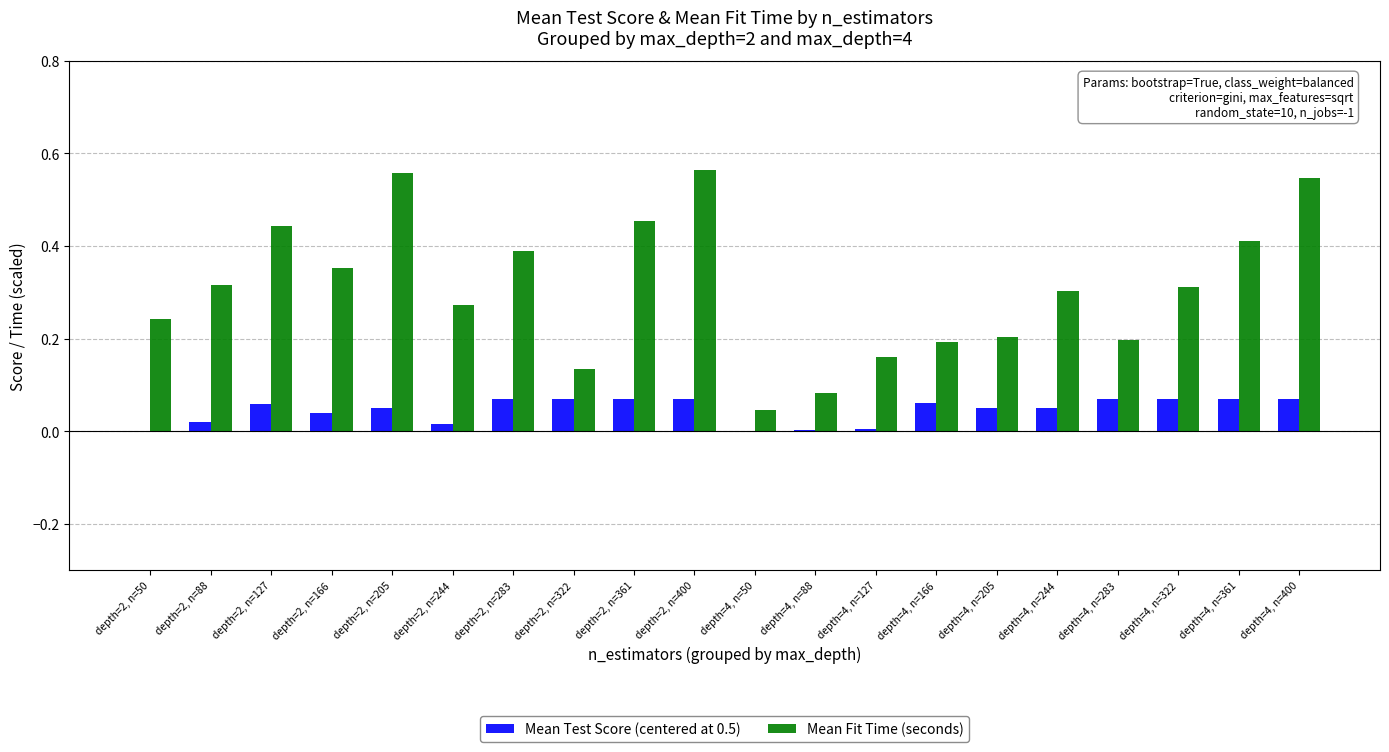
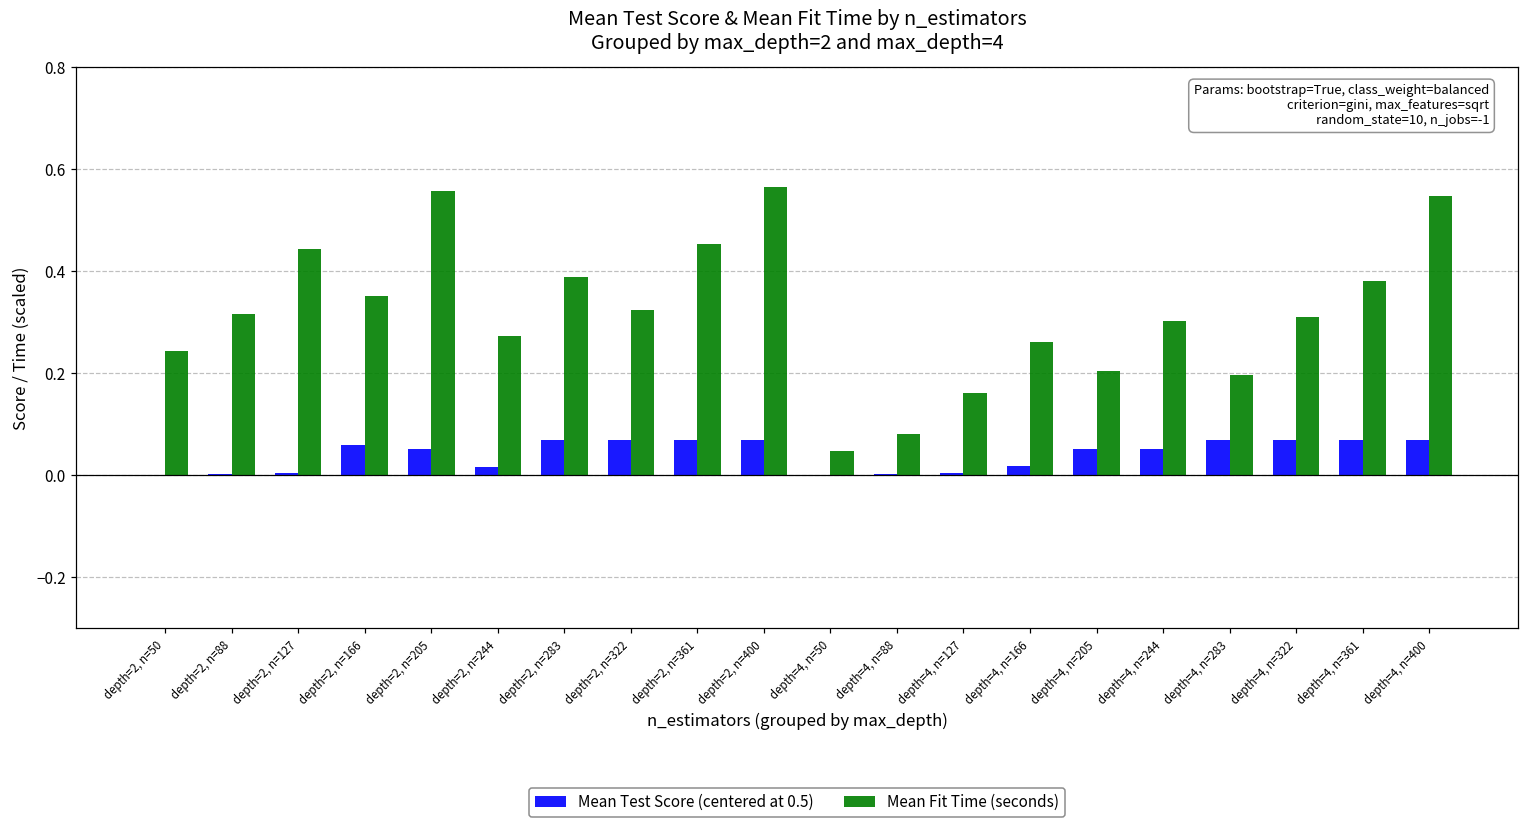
Mean Test Score (centered at 0.5), depth=2, n=88: 0.02 -> 0.00
Mean Test Score (centered at 0.5), depth=2, n=127: 0.06 -> 0.00
Mean Test Score (centered at 0.5), depth=2, n=166: 0.04 -> 0.06
Mean Fit Time (seconds), depth=2, n=322: 0.14 -> 0.32
Mean Test Score (centered at 0.5), depth=4, n=166: 0.06 -> 0.02
Mean Fit Time (seconds), depth=4, n=166: 0.19 -> 0.26
Mean Fit Time (seconds), depth=4, n=361: 0.41 -> 0.38
